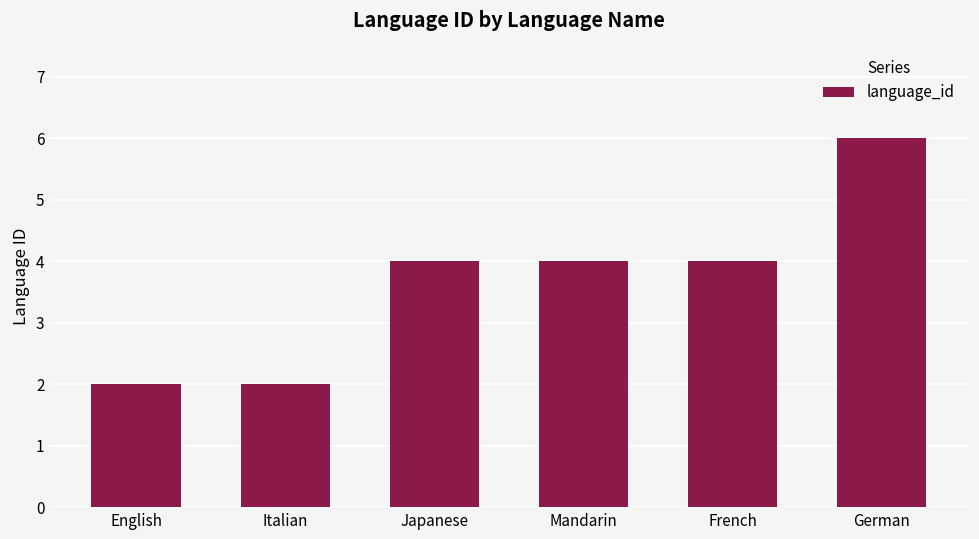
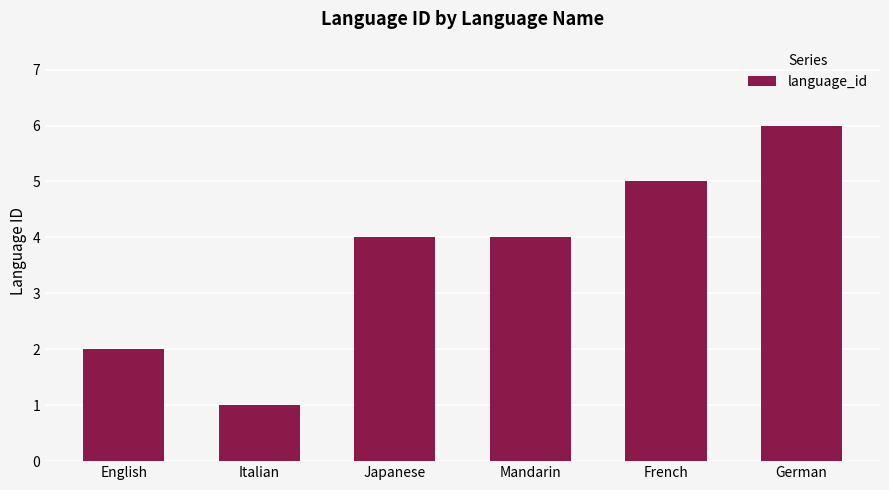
Italian: 2 -> 1
French: 4 -> 5
